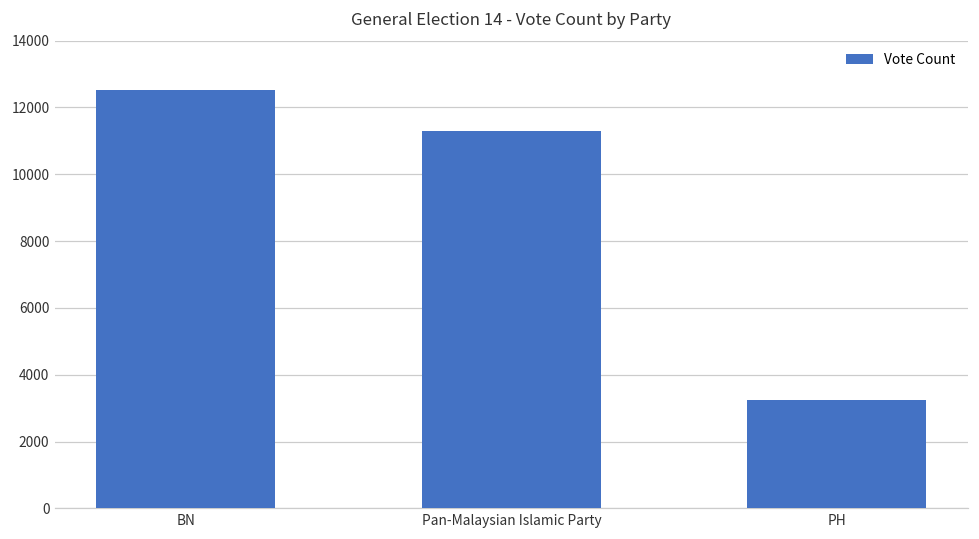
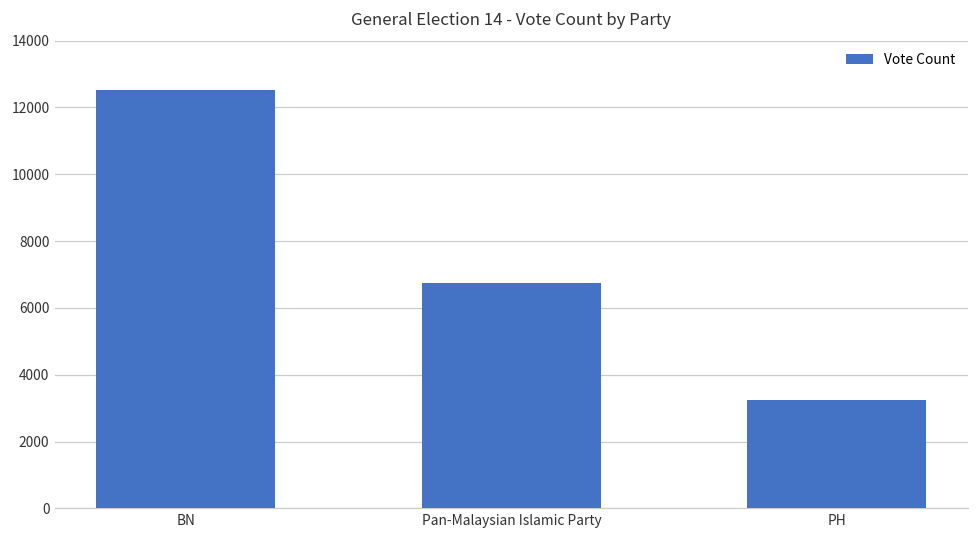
Pan-Malaysian Islamic Party: 11300 -> 6800
